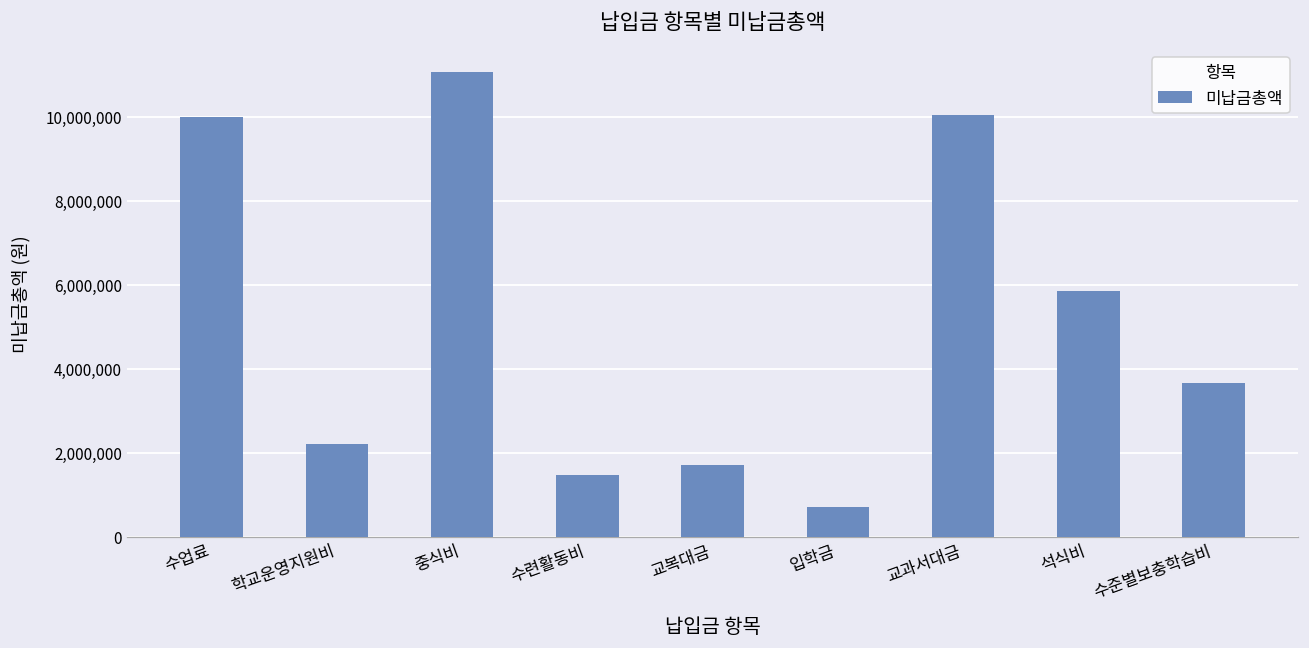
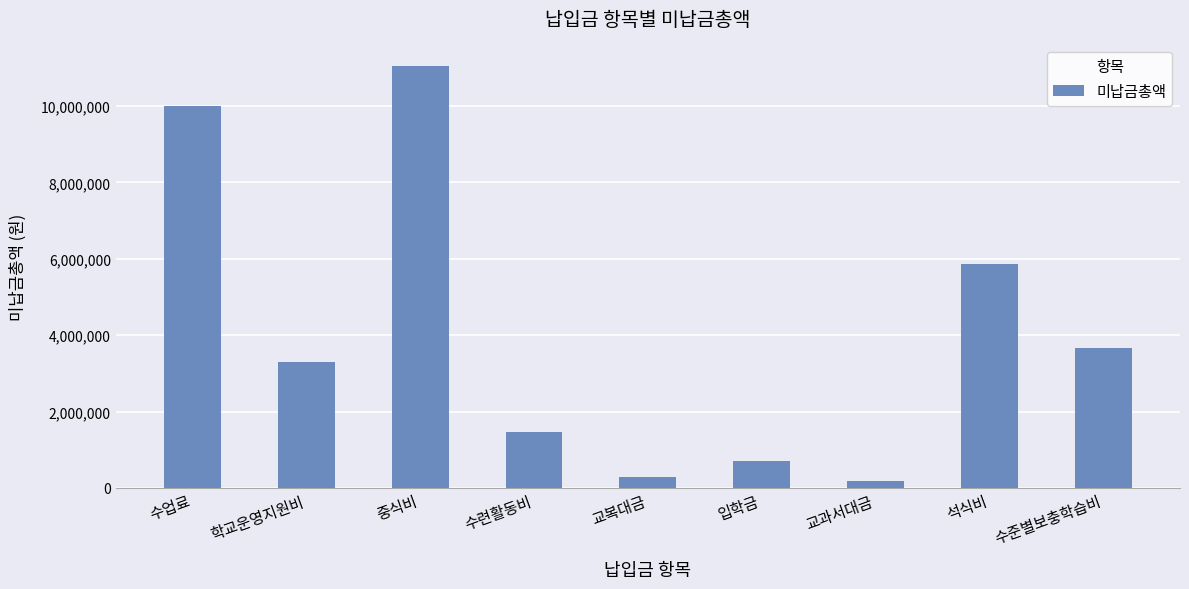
학교운영지원비: 2,200,000 -> 3,300,000
교복대금: 1,700,000 -> 300,000
교과서대금: 10,000,000 -> 200,000
